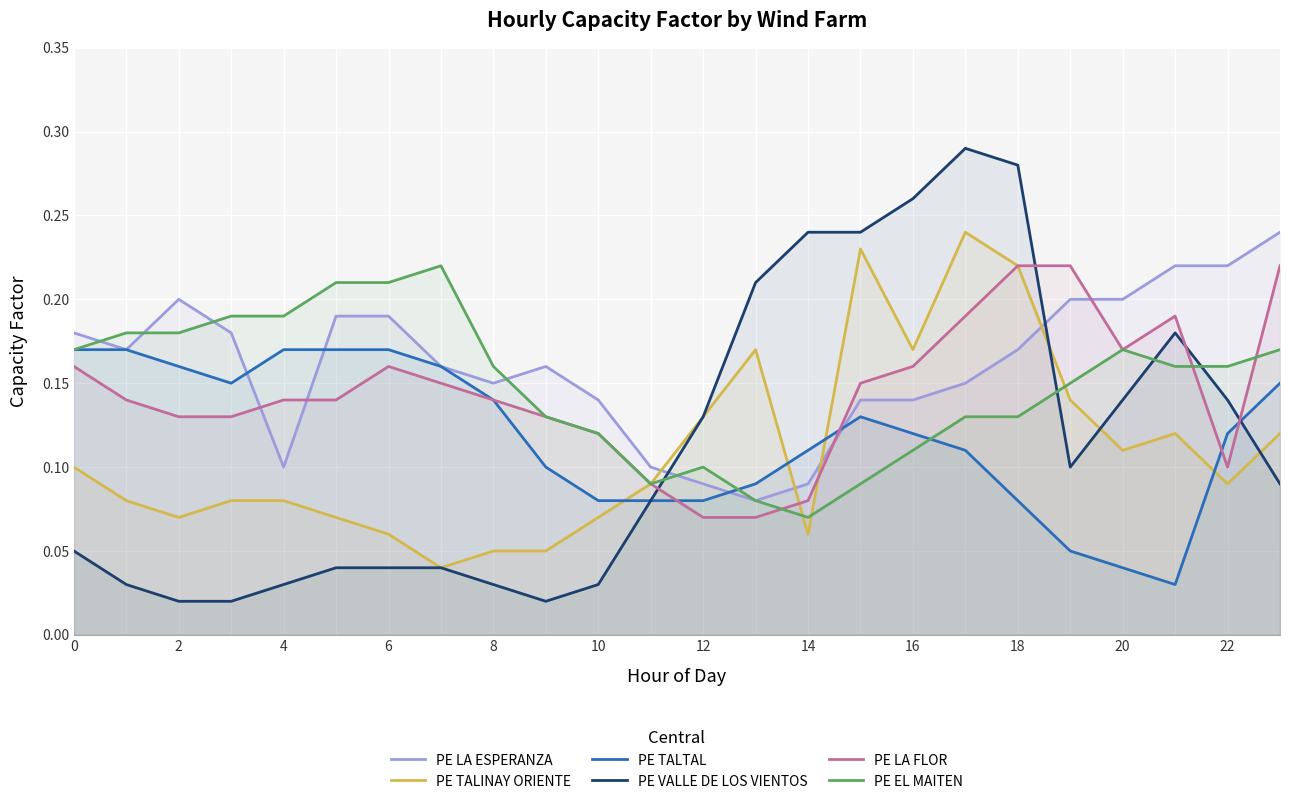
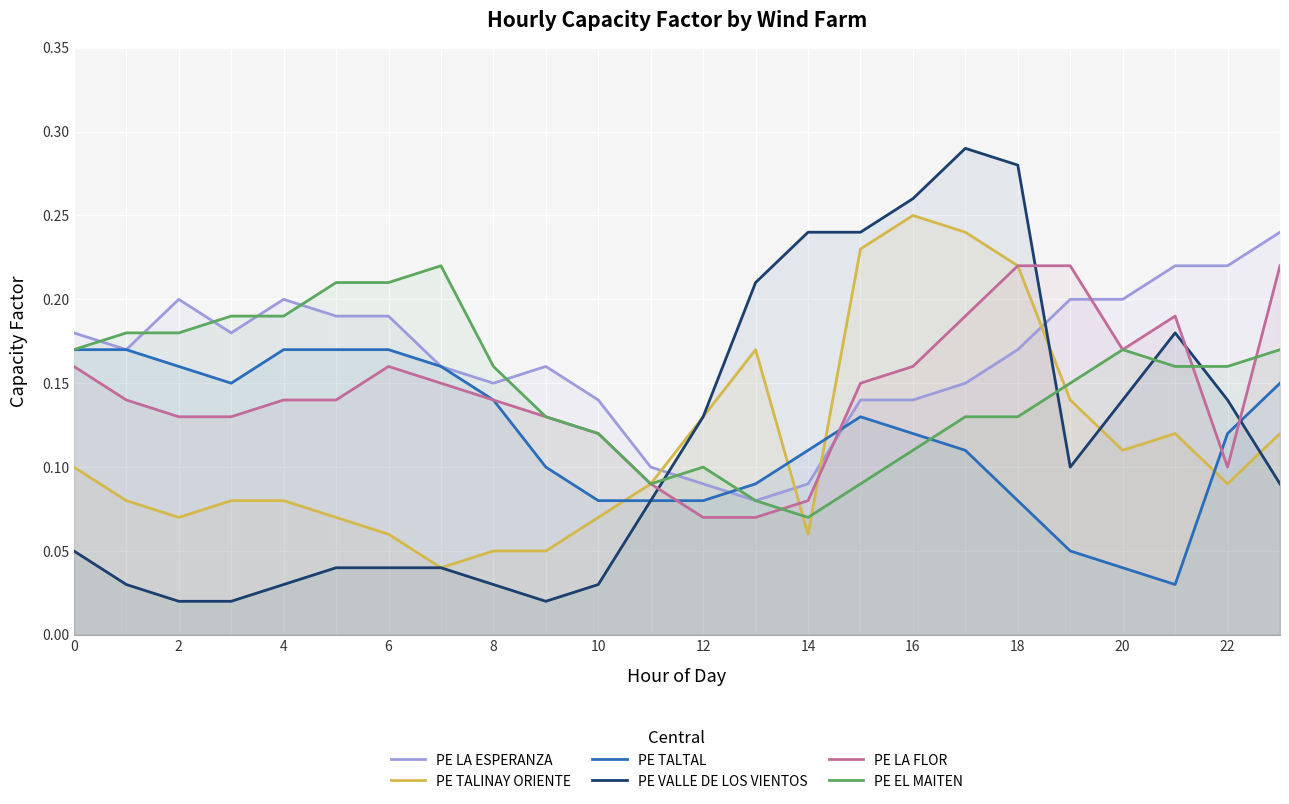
PE LA ESPERANZA, 4: 0.1 -> 0.2
PE TALINAY ORIENTE, 16: 0.17 -> 0.25
